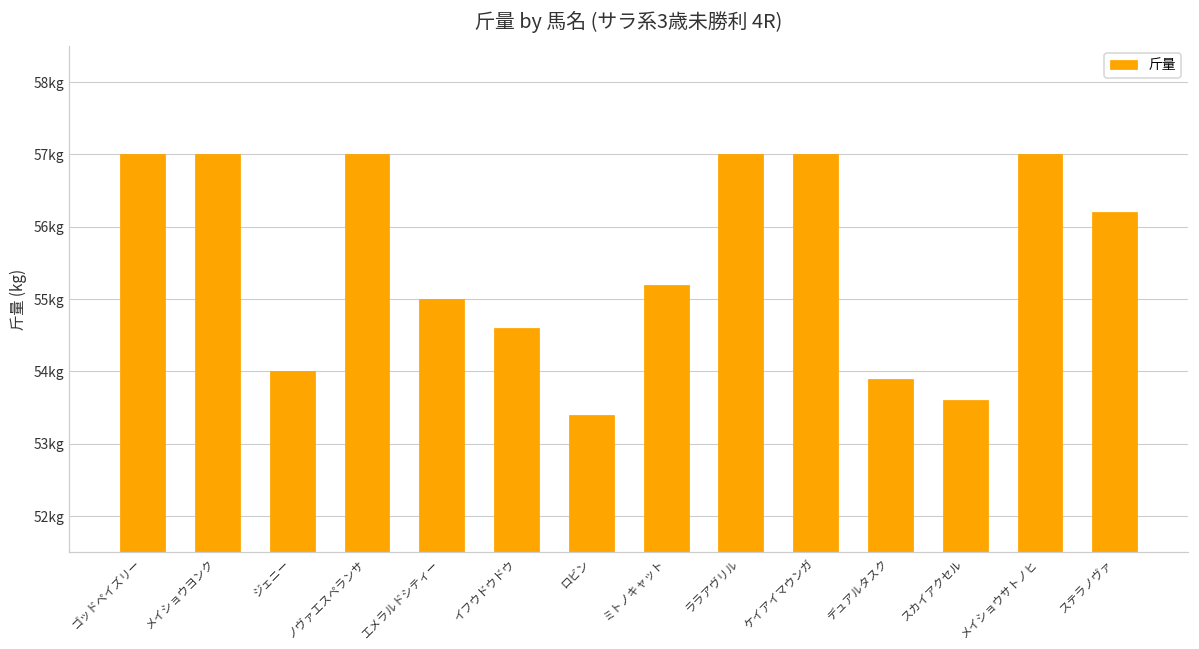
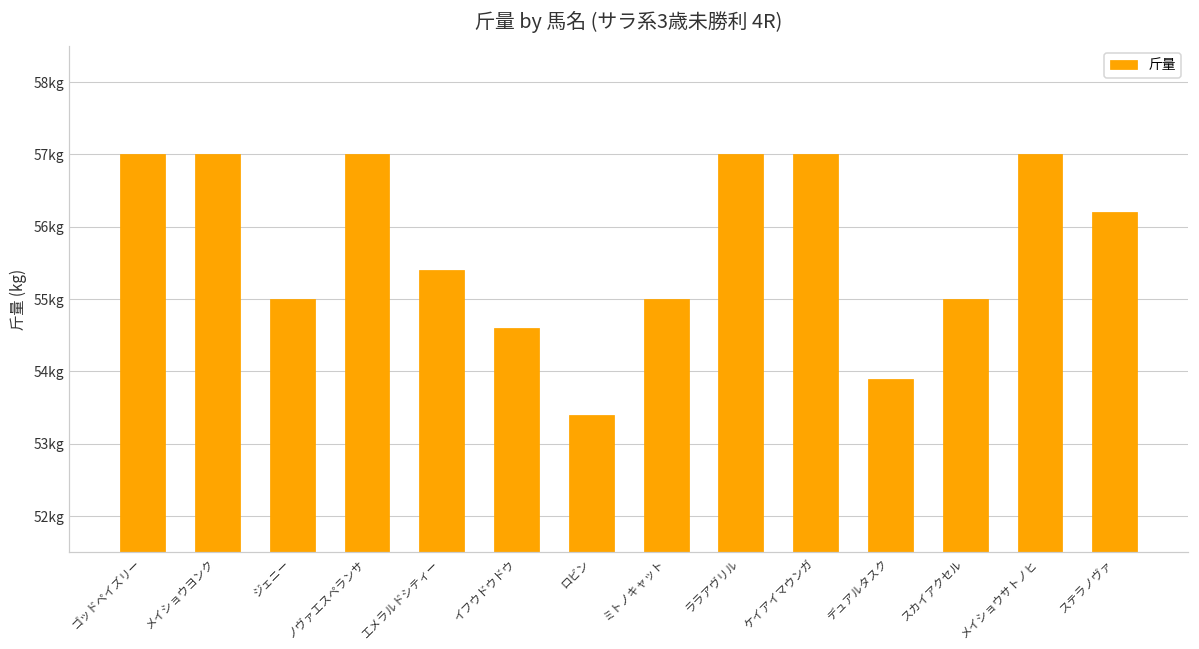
ジェニー: 54kg -> 55kg
エメラルドシティー: 55.0kg -> 55.4kg
ミトノキャット: 55.2kg -> 55.0kg
スカイアクセル: 53.6kg -> 55.0kg
